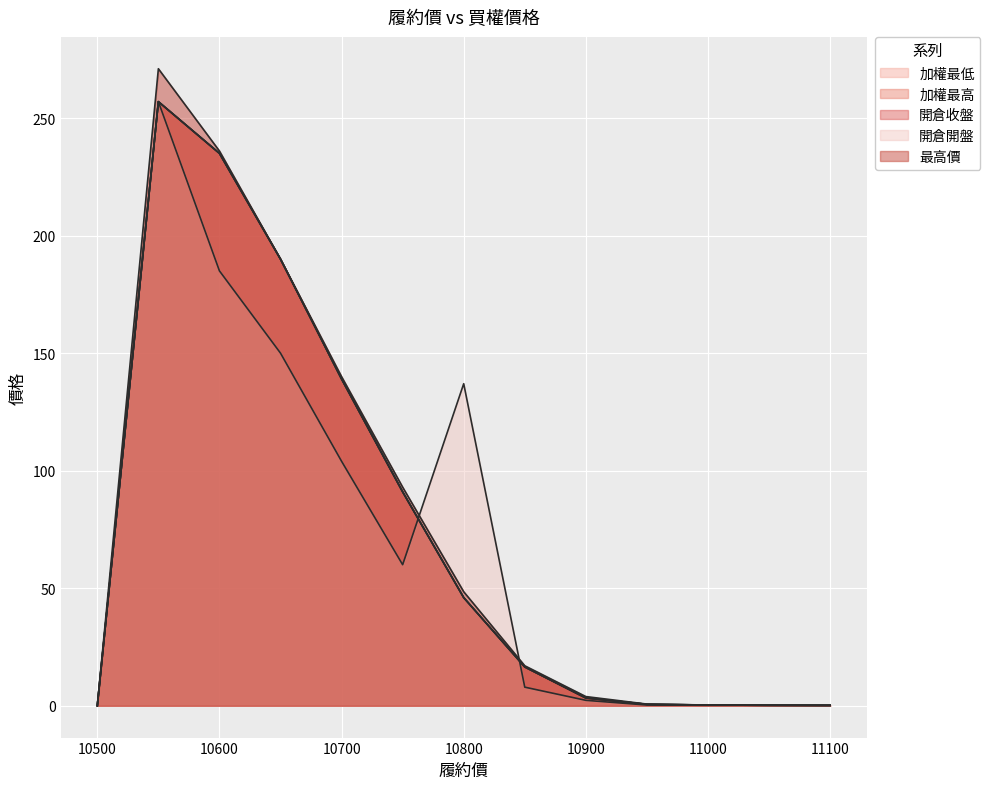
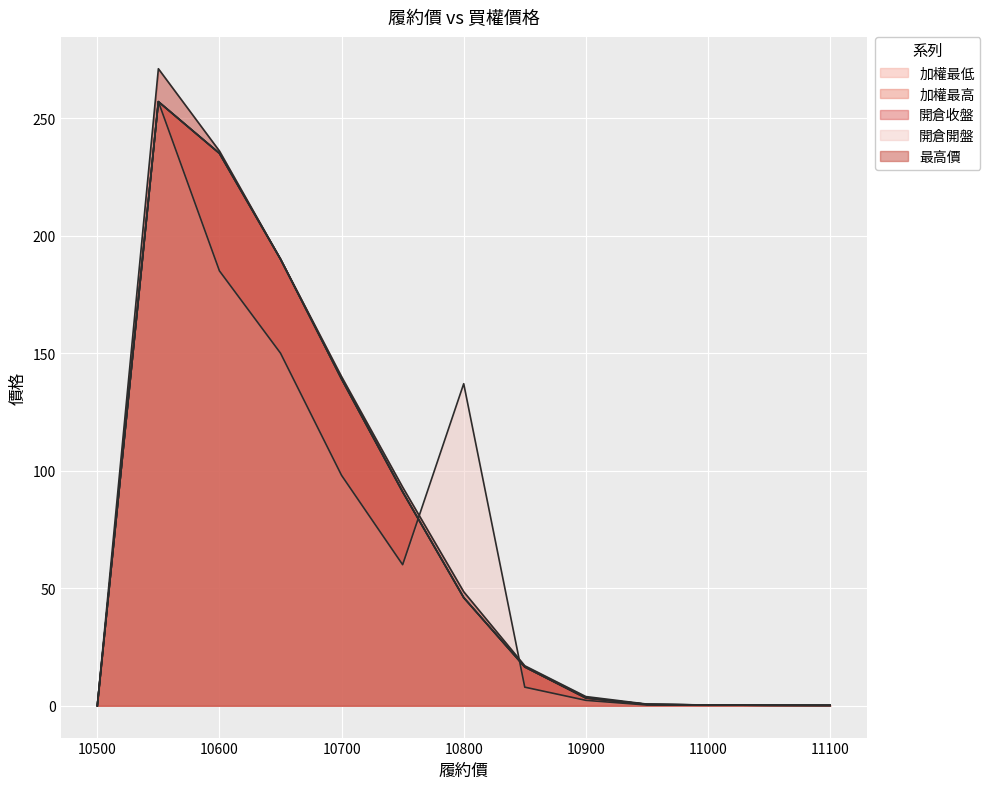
開倉開盤, 10700: 104 -> 98
